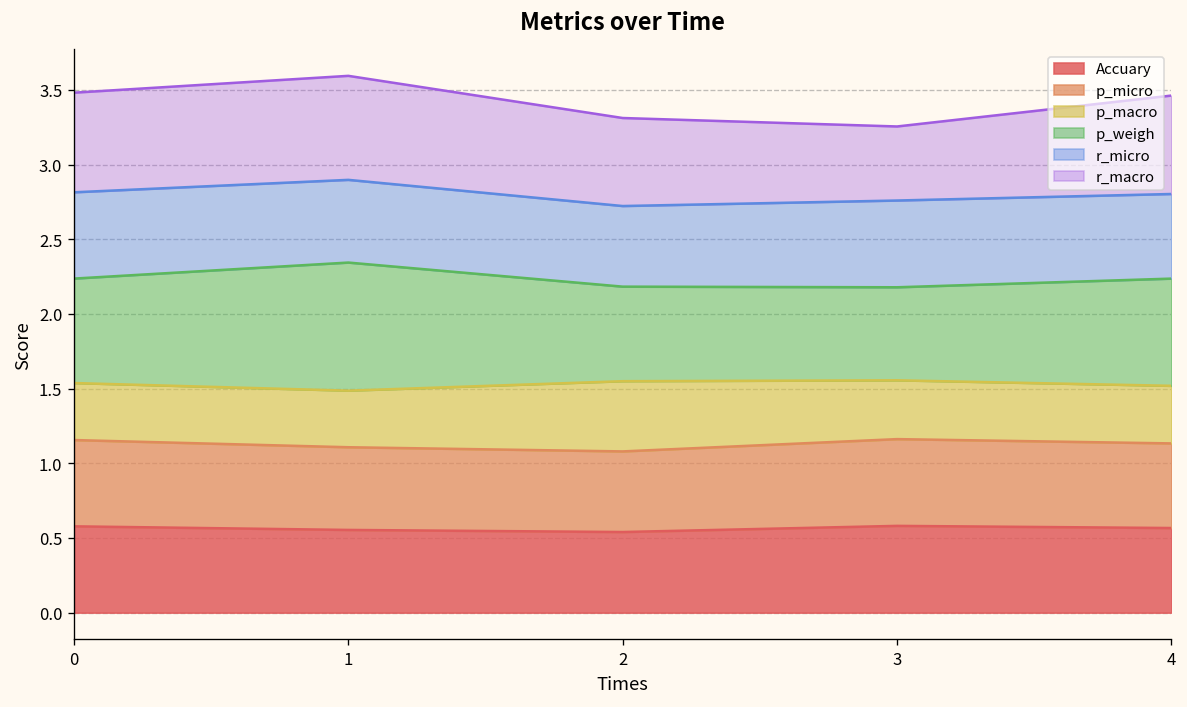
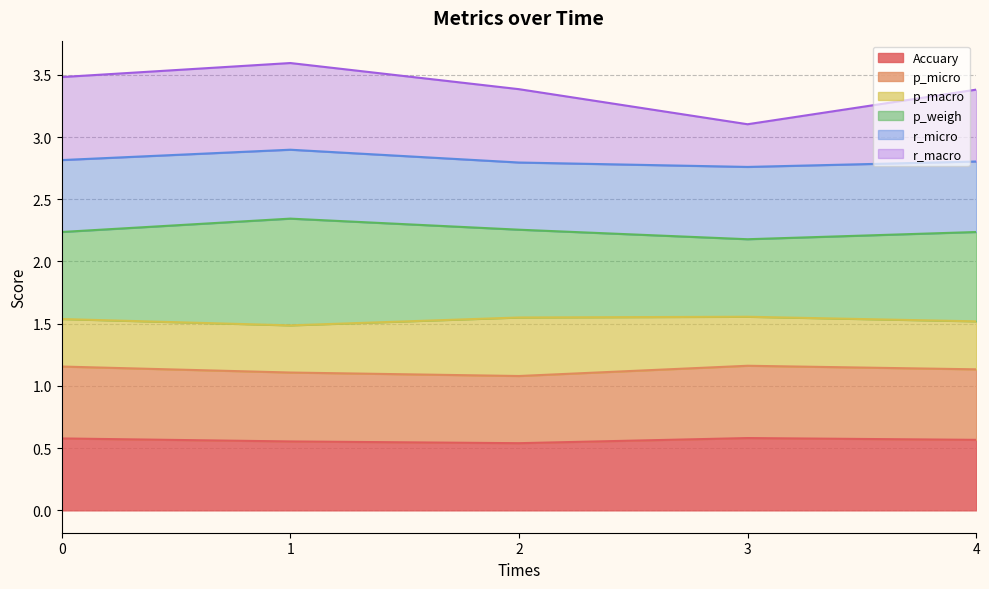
p_weigh, 2: 0.63 -> 0.71
r_macro, 3: 0.50 -> 0.34
r_macro, 4: 0.66 -> 0.58
